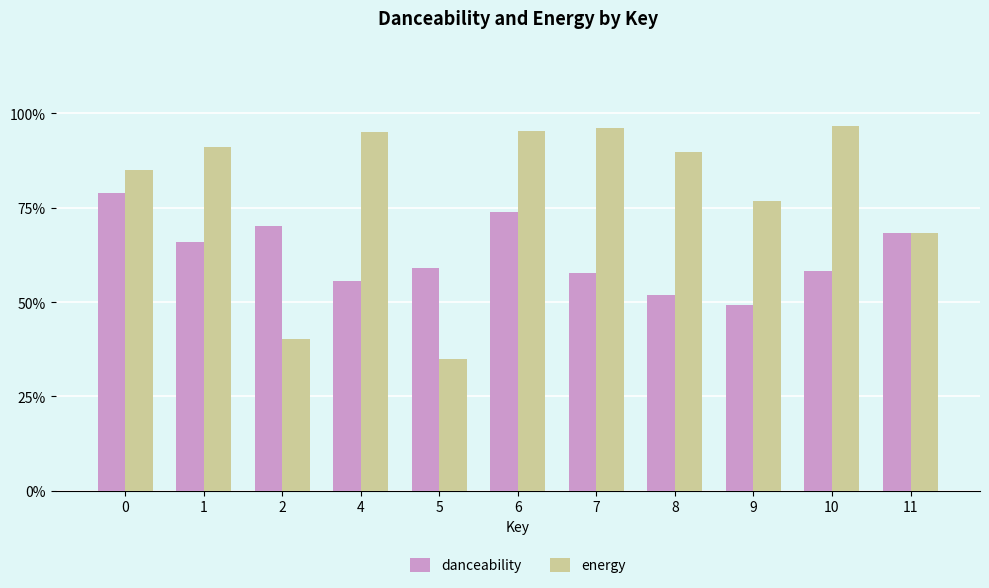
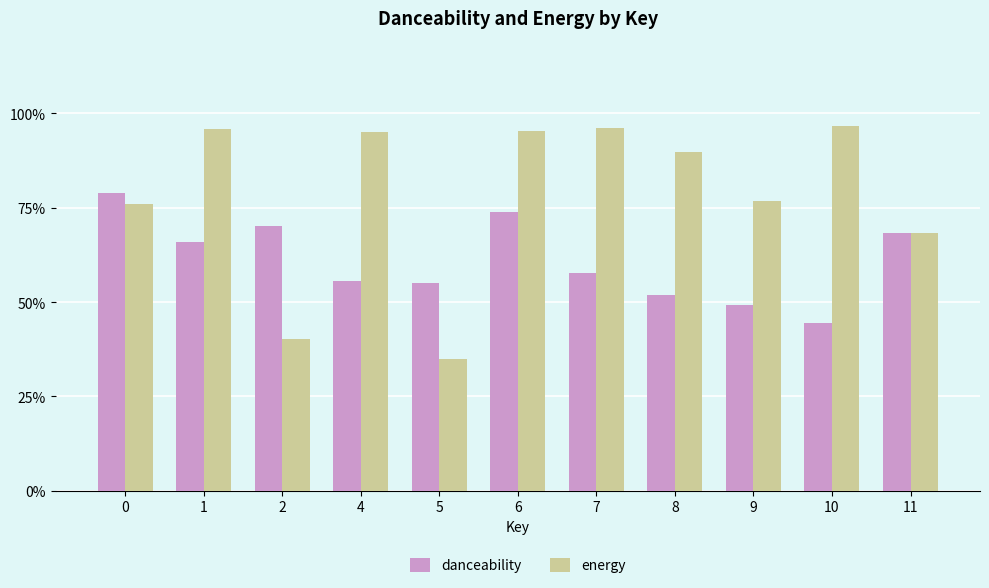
energy, 0: 85% -> 76%
energy, 1: 91% -> 96%
danceability, 5: 59% -> 55%
danceability, 10: 58% -> 44%
